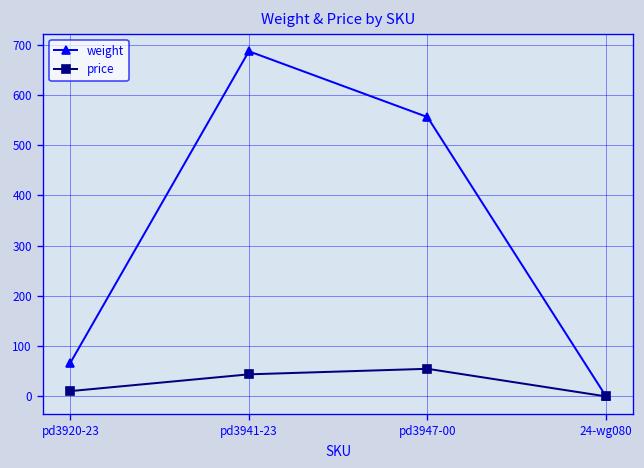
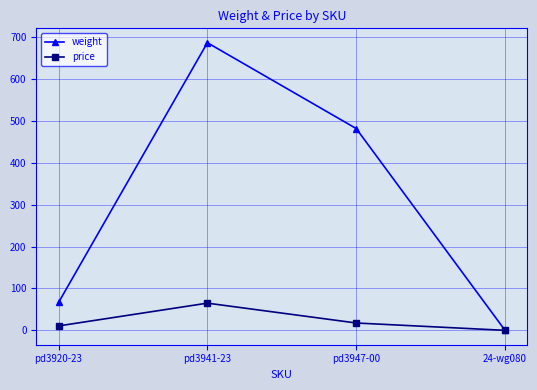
price, pd3941-23: 40 -> 60
weight, pd3947-00: 560 -> 480
price, pd3947-00: 50 -> 20
